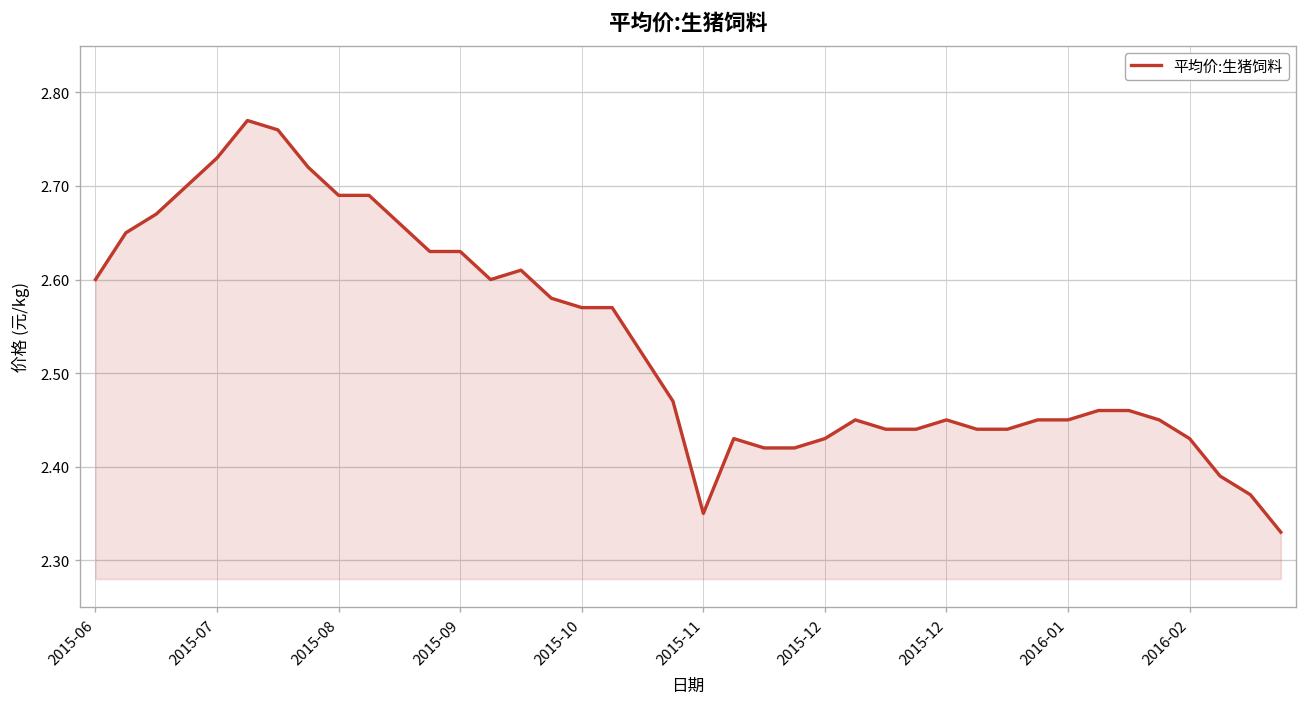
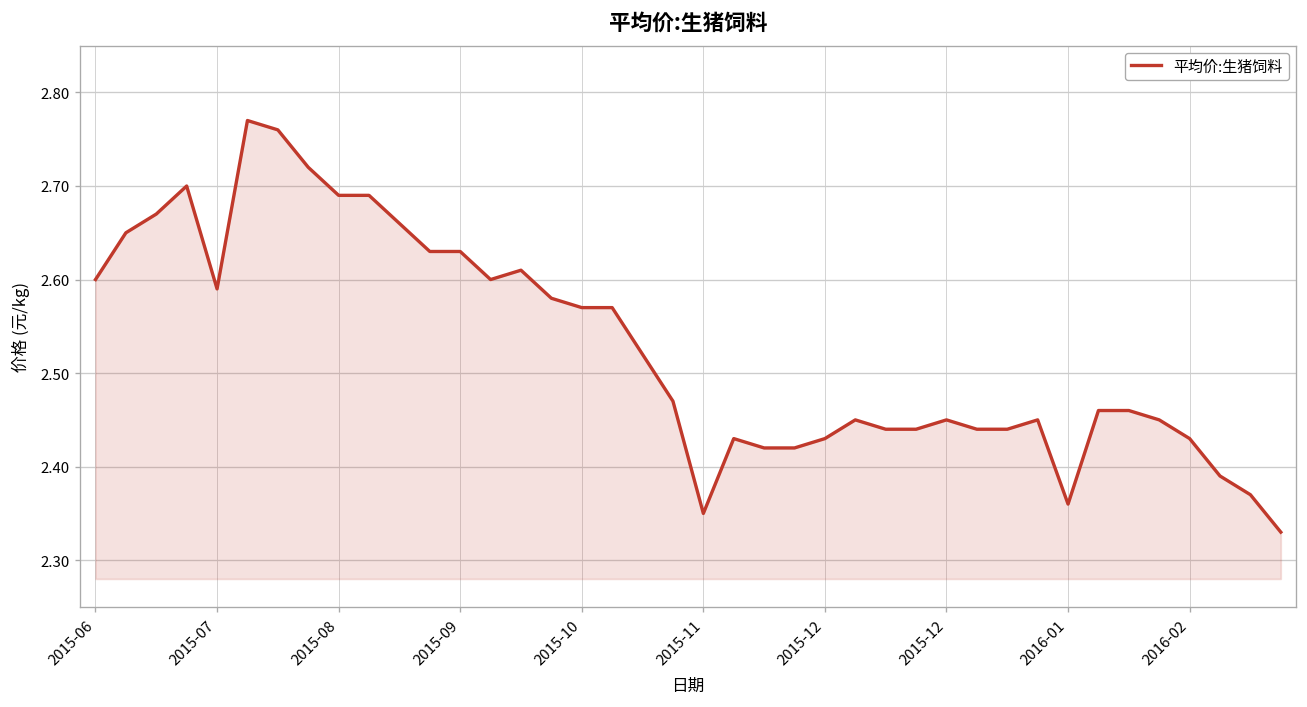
2015-07: 2.73 -> 2.59
2016-01: 2.45 -> 2.36
